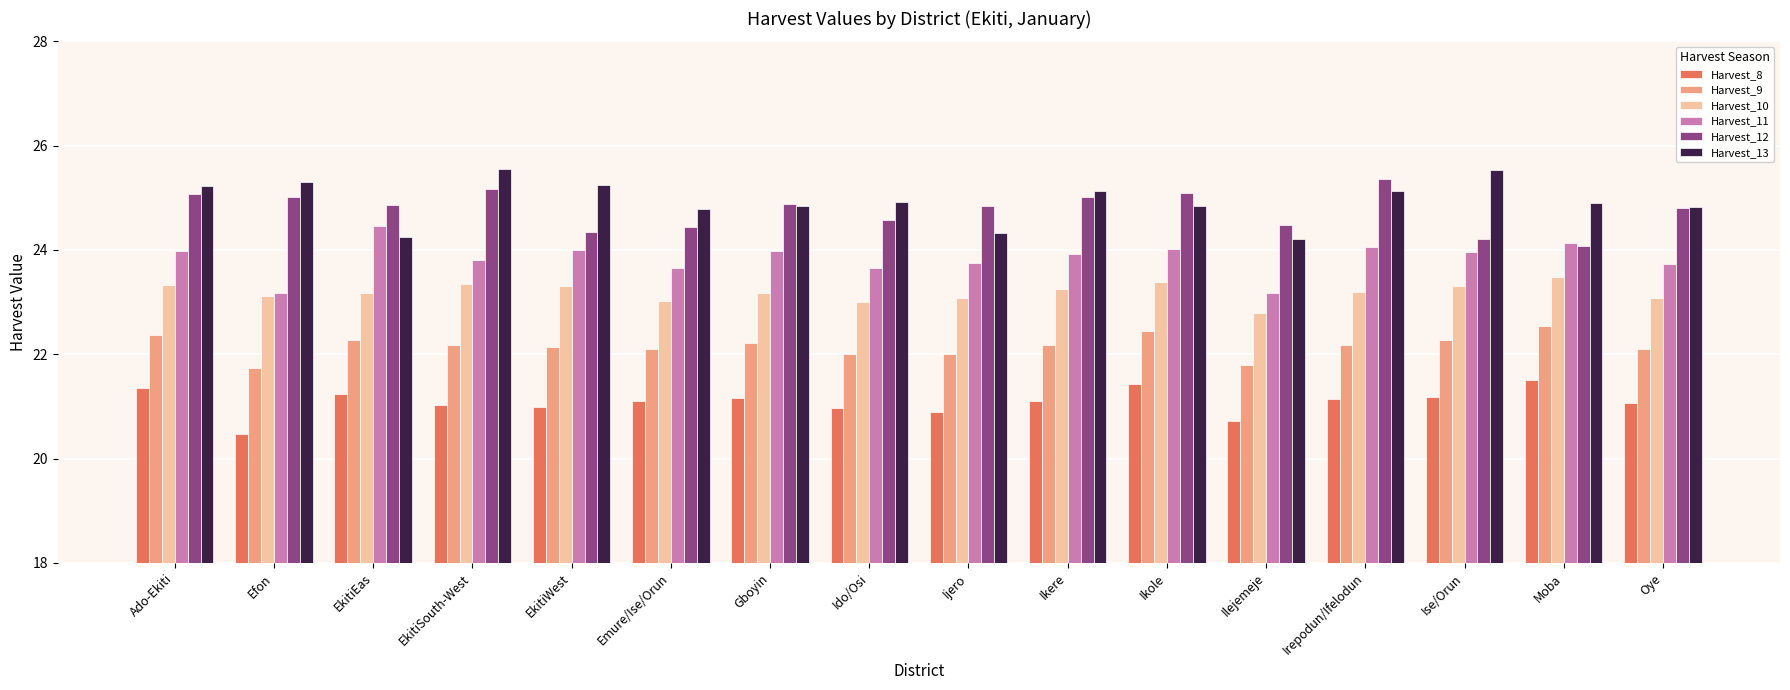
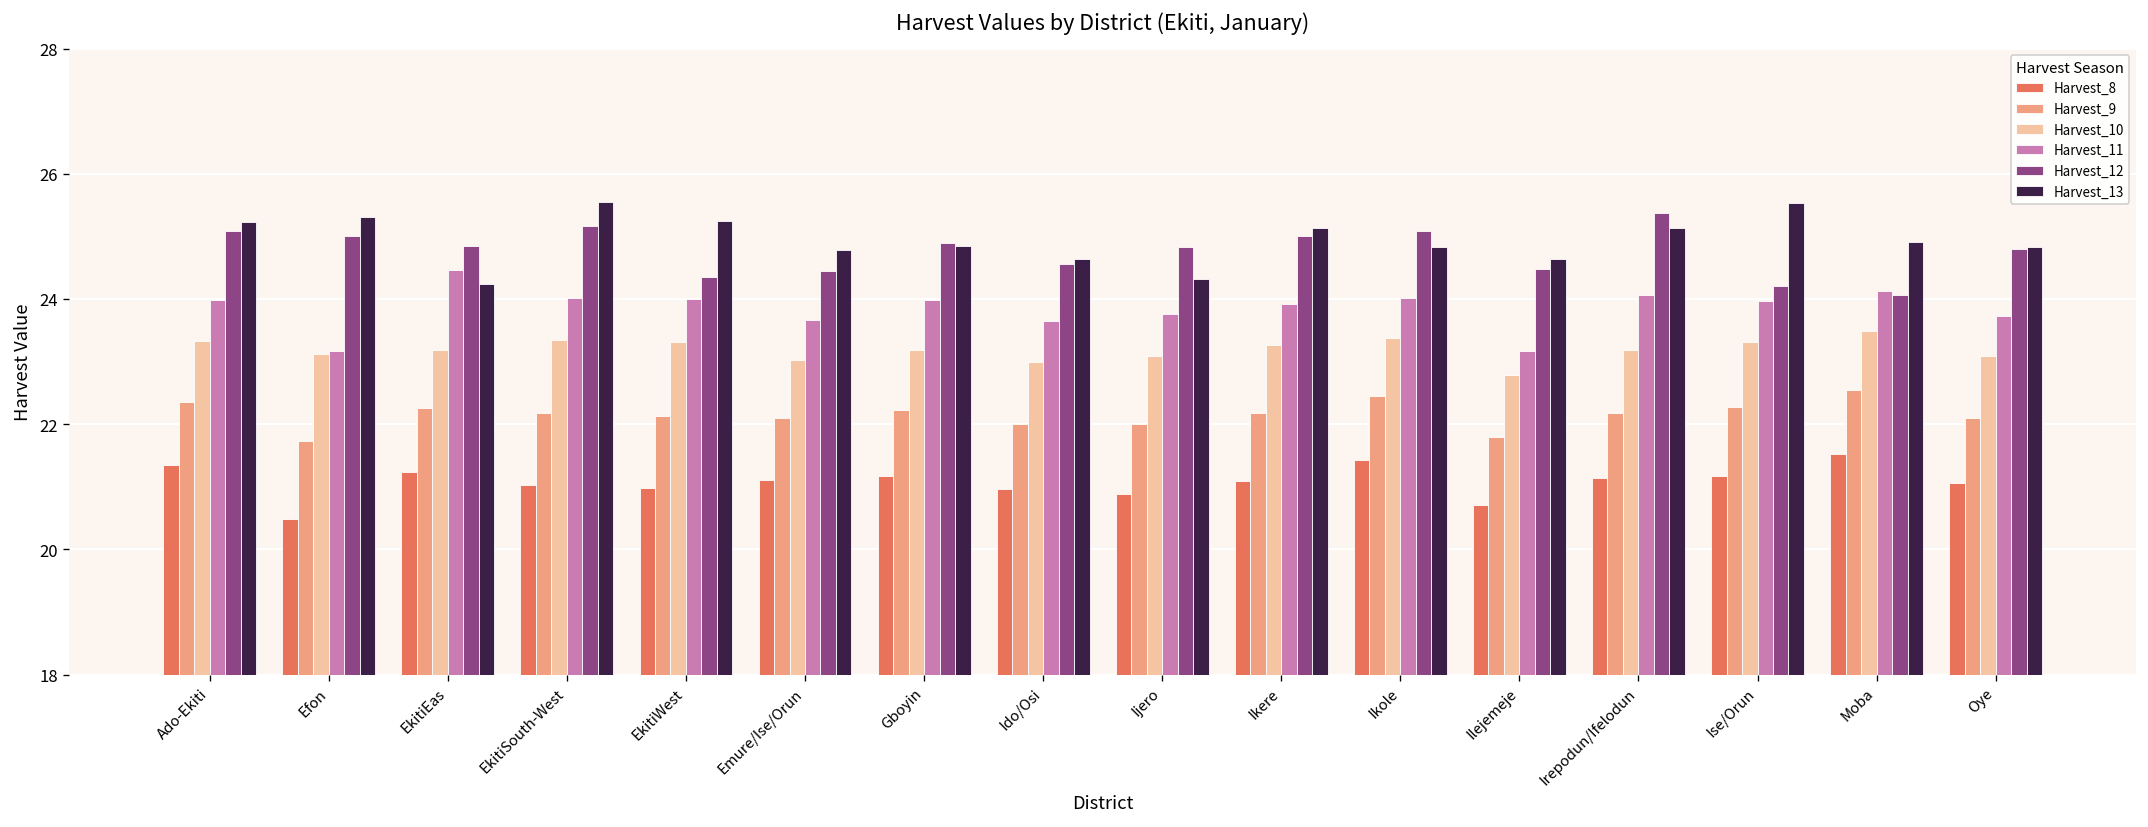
Harvest_11, EkitiSouth-West: 23.8 -> 24.0
Harvest_13, Ido/Osi: 24.9 -> 24.6
Harvest_13, Ilejemeje: 24.2 -> 24.6
